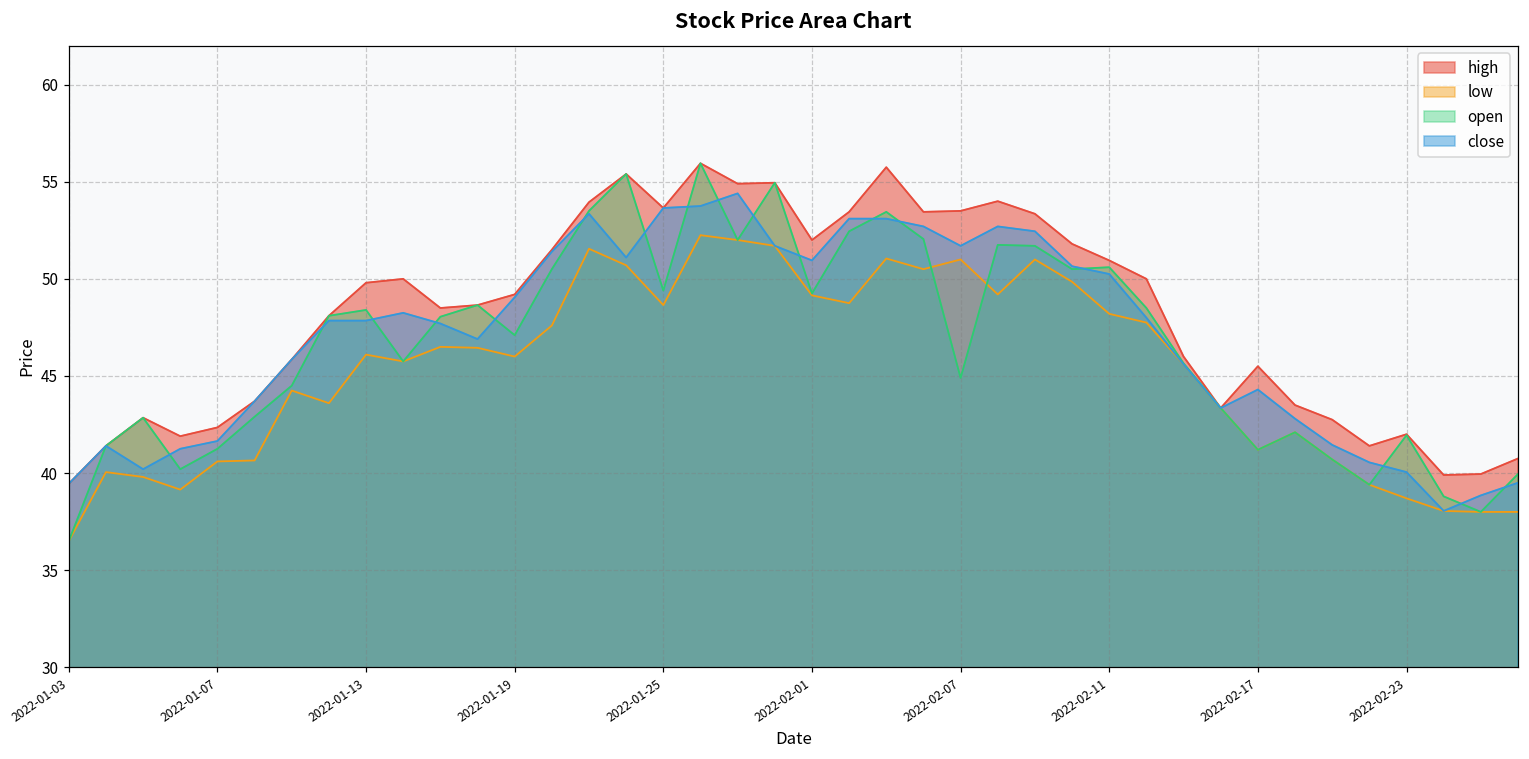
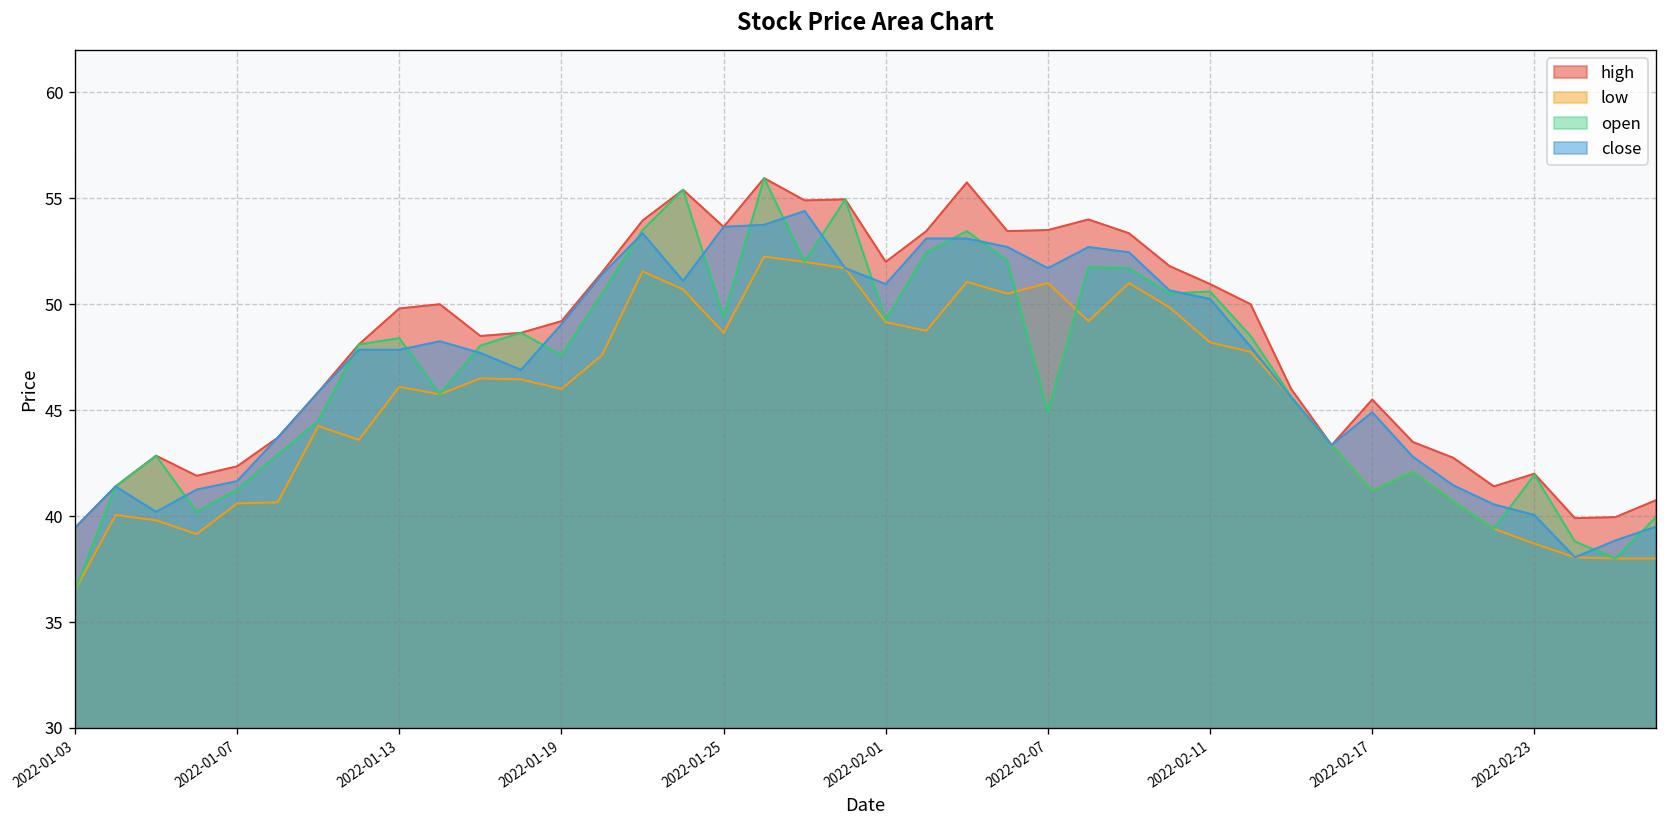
open, 2022-01-19: 47.1 -> 47.6
close, 2022-02-17: 44.3 -> 44.9
